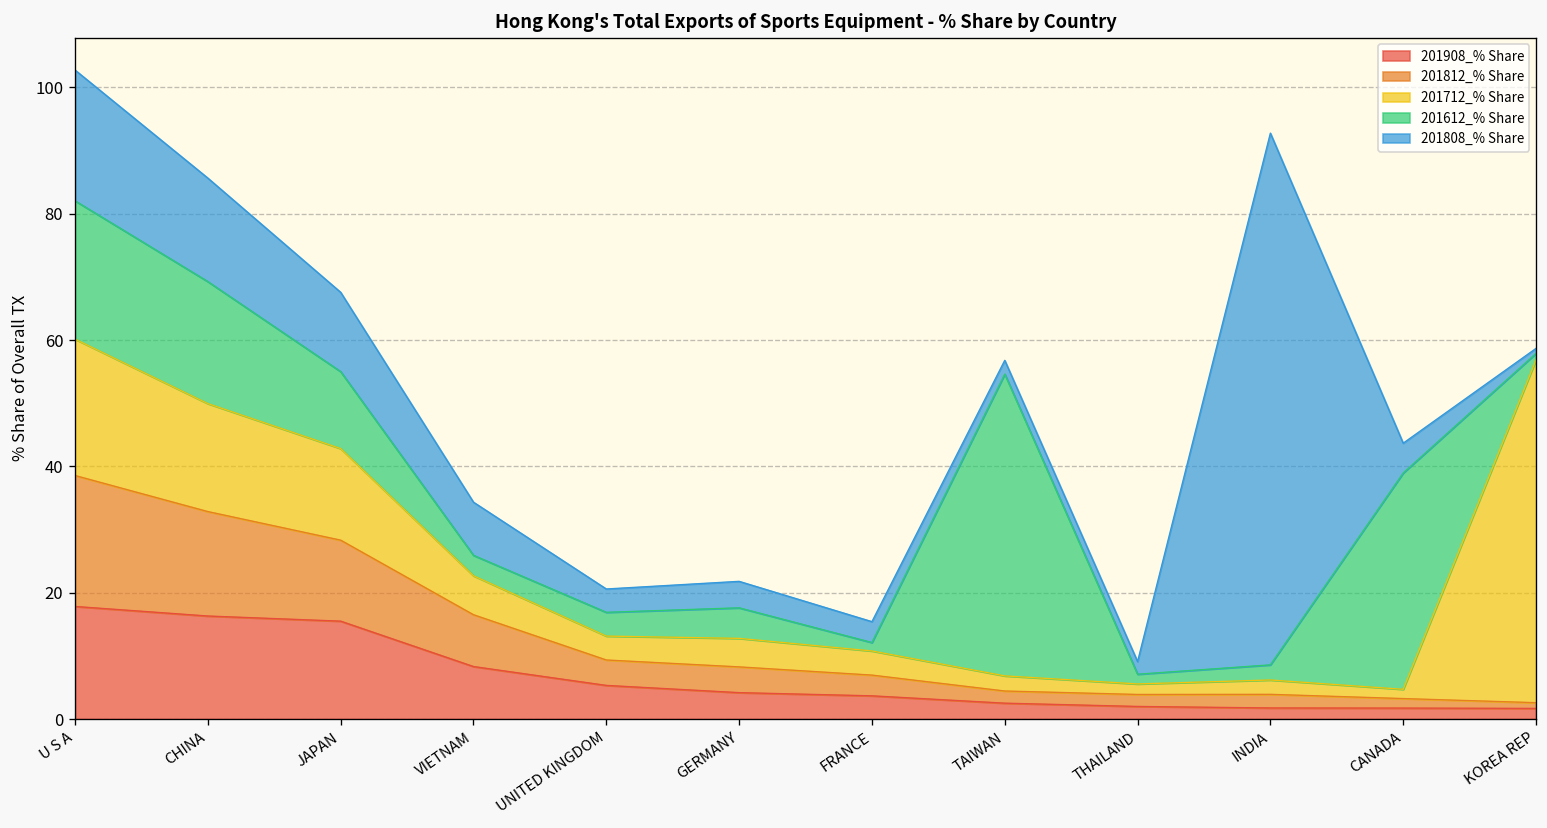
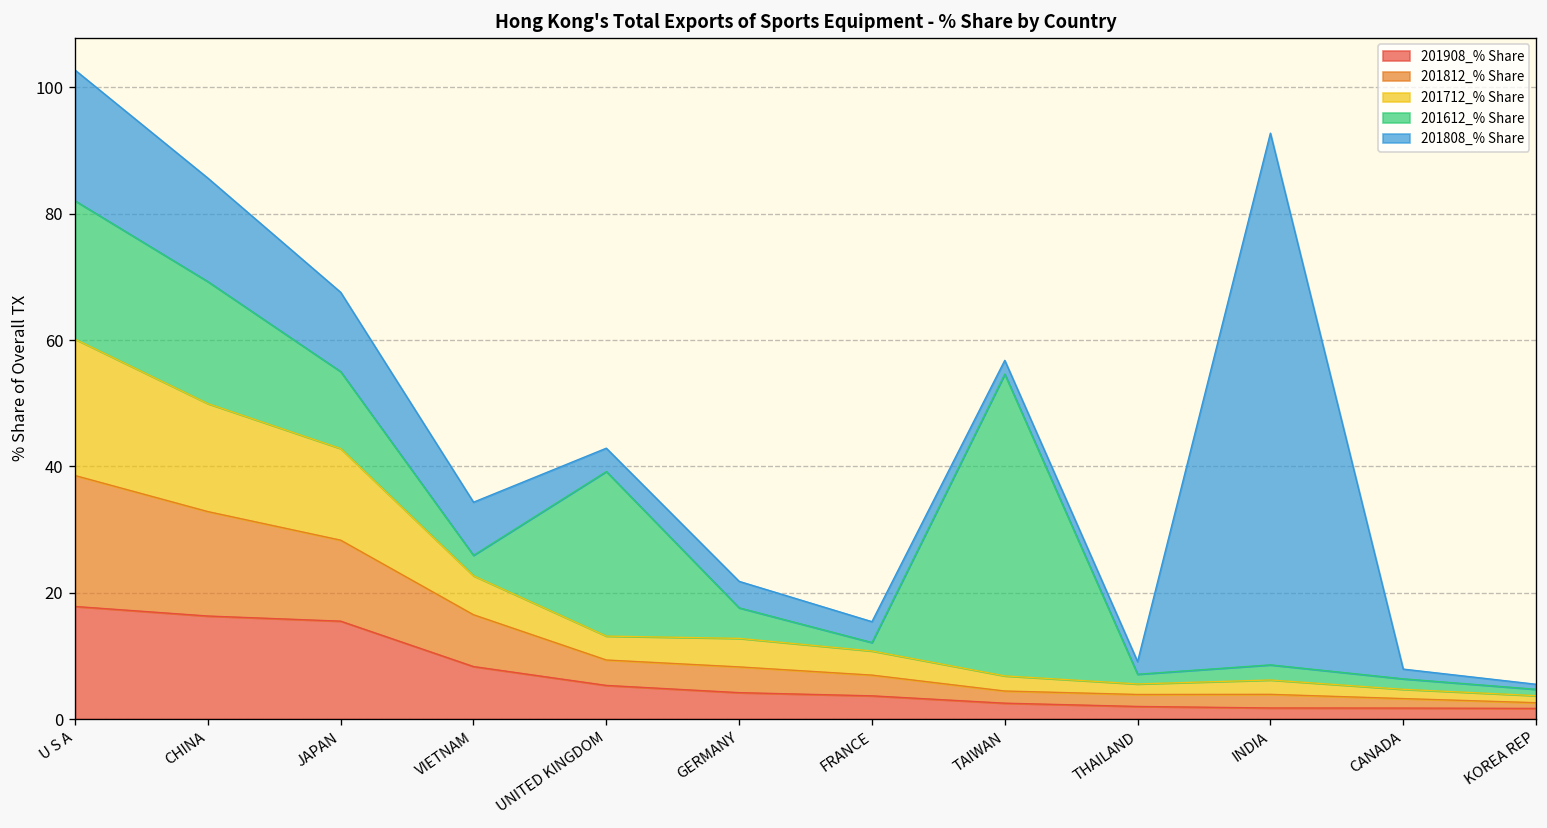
201612_% Share, UNITED KINGDOM: 4 -> 26
201612_% Share, CANADA: 34 -> 2
201808_% Share, CANADA: 5 -> 2
201712_% Share, KOREA REP: 54 -> 1
